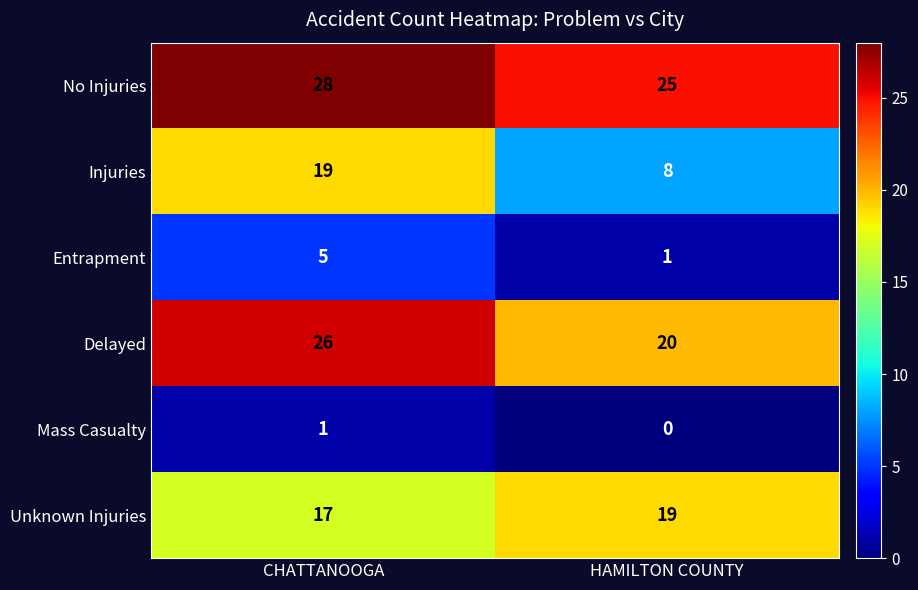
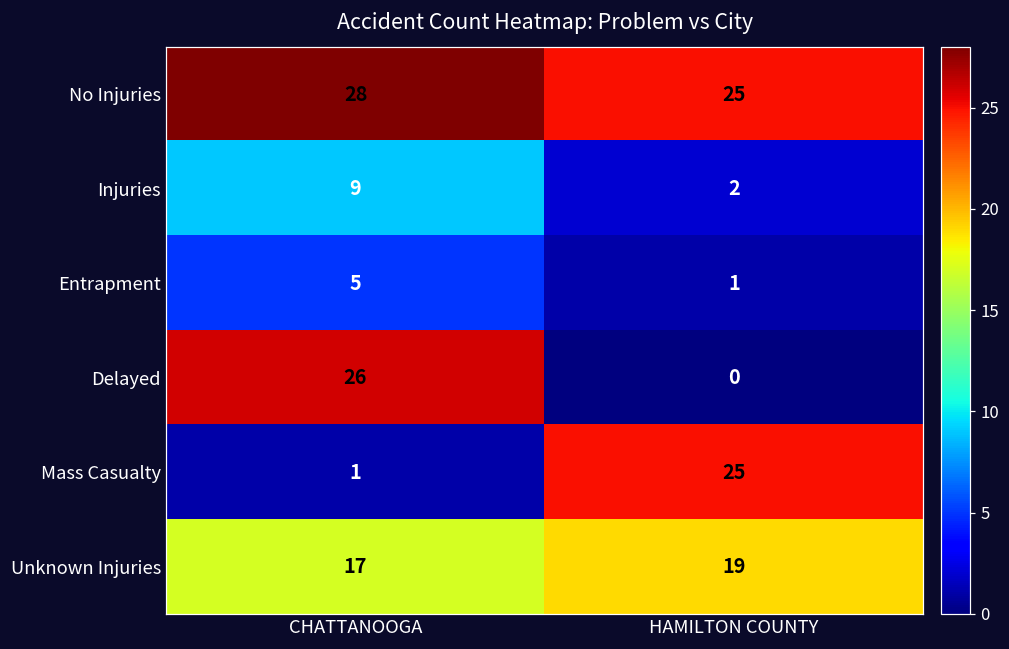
Injuries, CHATTANOOGA: 19 -> 9
Injuries, HAMILTON COUNTY: 8 -> 2
Delayed, HAMILTON COUNTY: 20 -> 0
Mass Casualty, HAMILTON COUNTY: 0 -> 25
